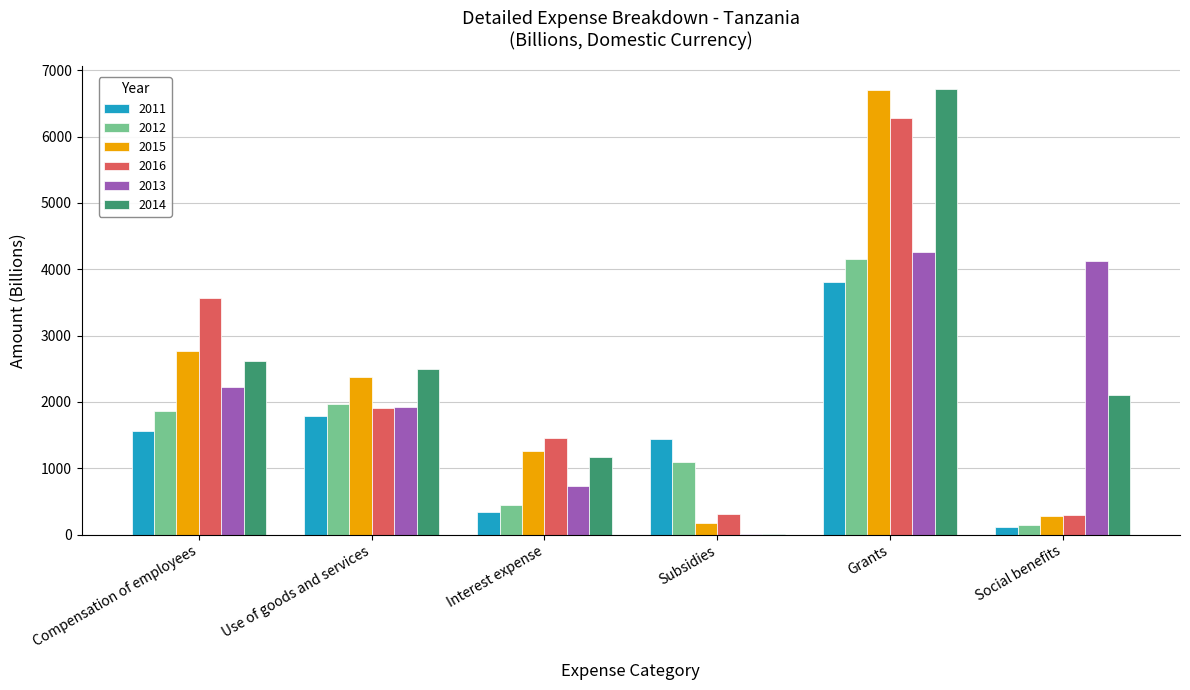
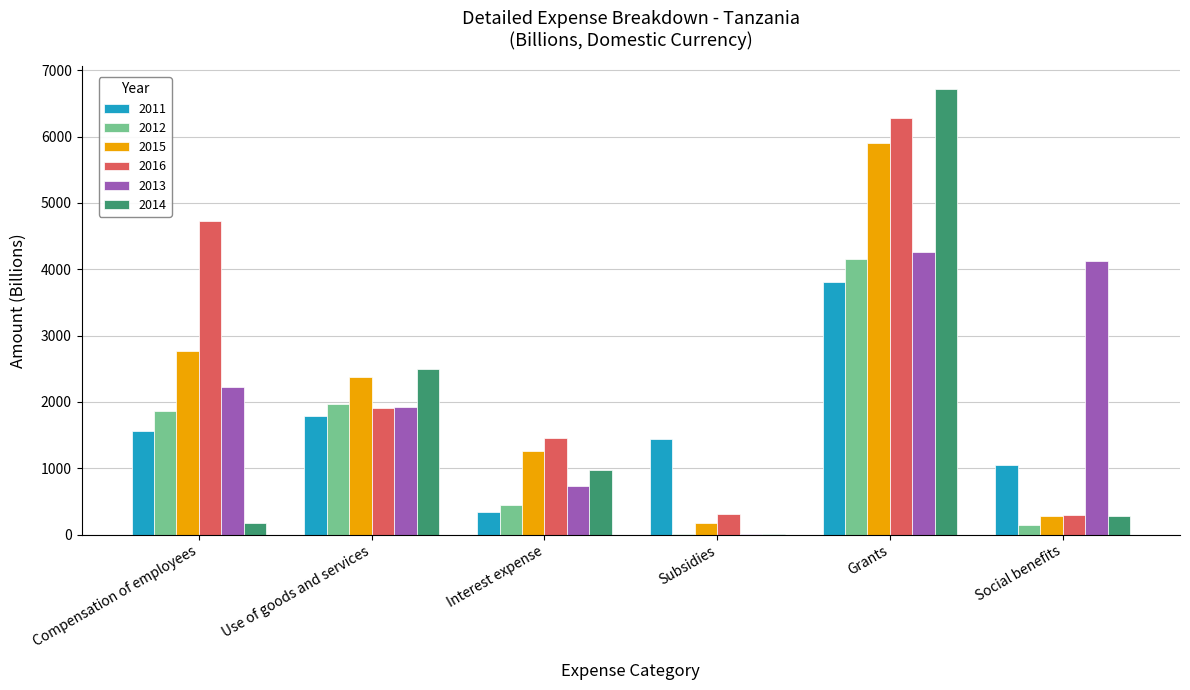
2016, Compensation of employees: 3600 -> 4700
2014, Compensation of employees: 2600 -> 200
2014, Interest expense: 1200 -> 1000
2012, Subsidies: 1100 -> 0
2015, Grants: 6700 -> 5900
2011, Social benefits: 100 -> 1000
2014, Social benefits: 2100 -> 300
